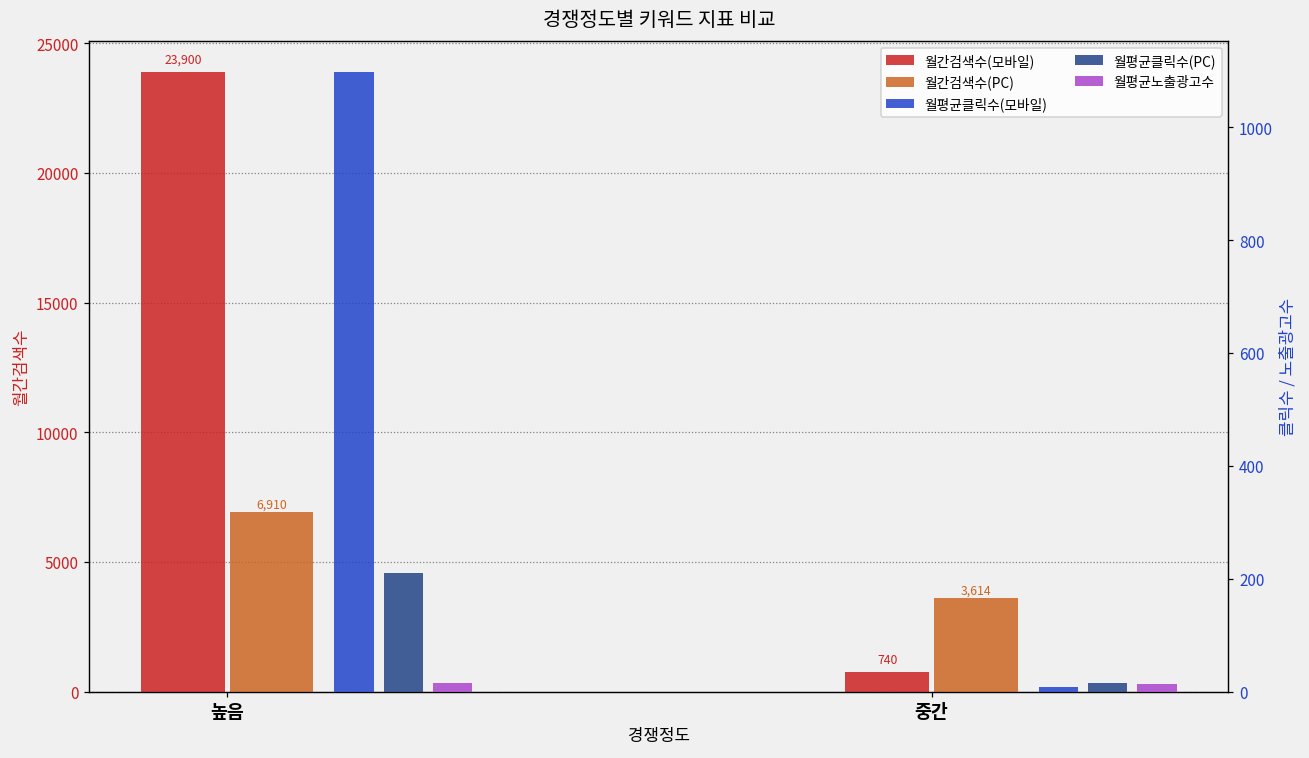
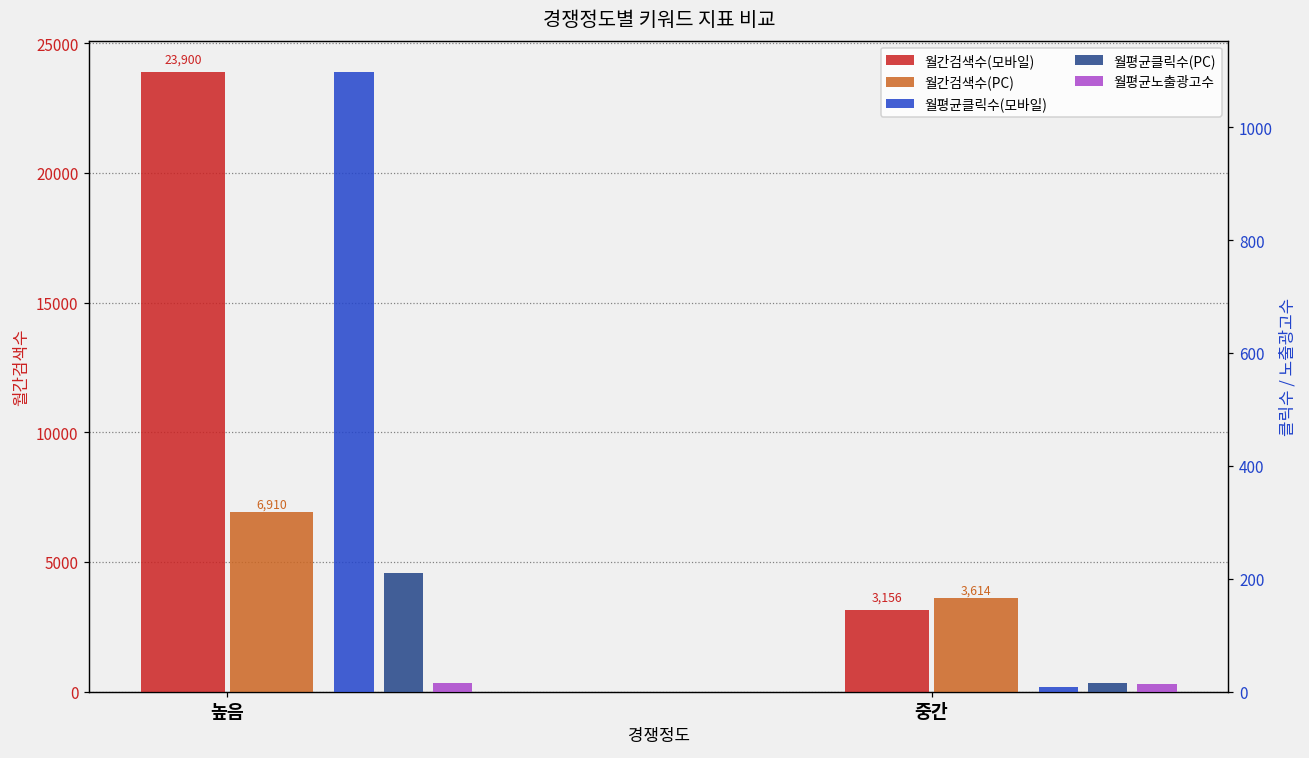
월간검색수(모바일), 중간: 740 -> 3,156
